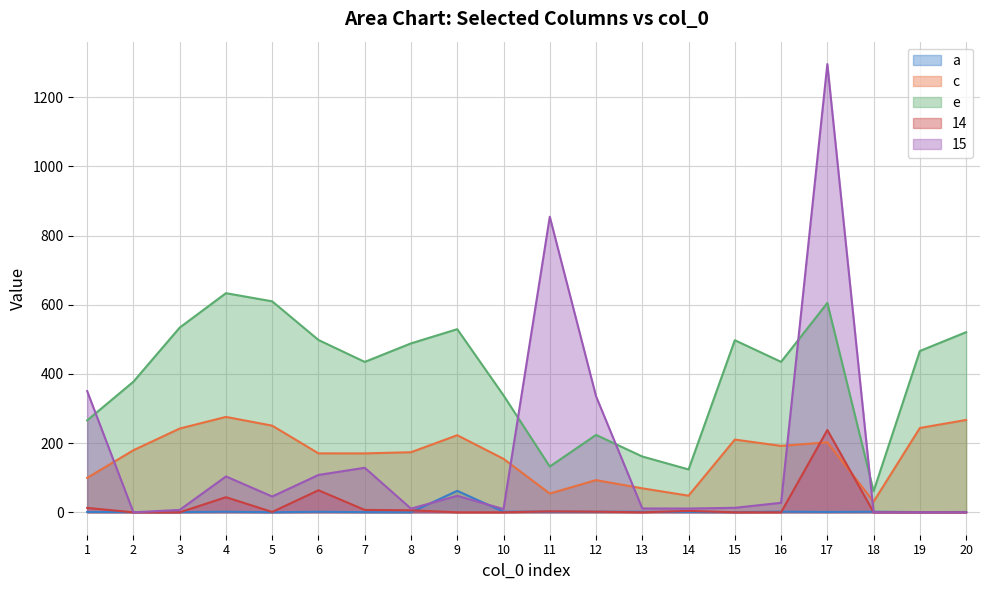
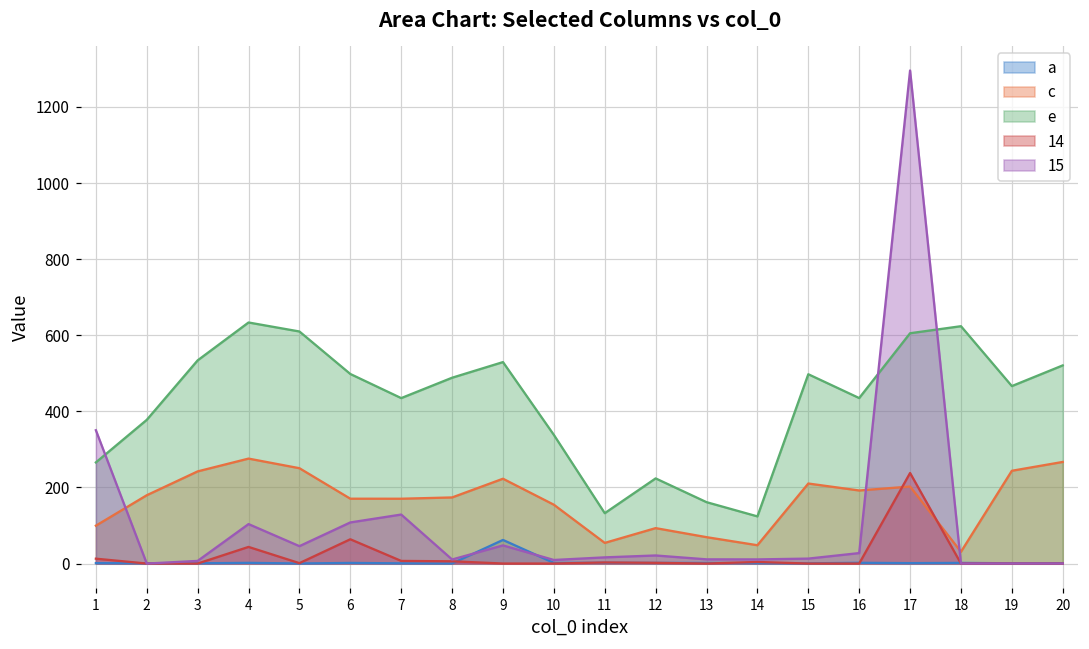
15, 11: 850 -> 20
15, 12: 340 -> 20
e, 18: 60 -> 620
